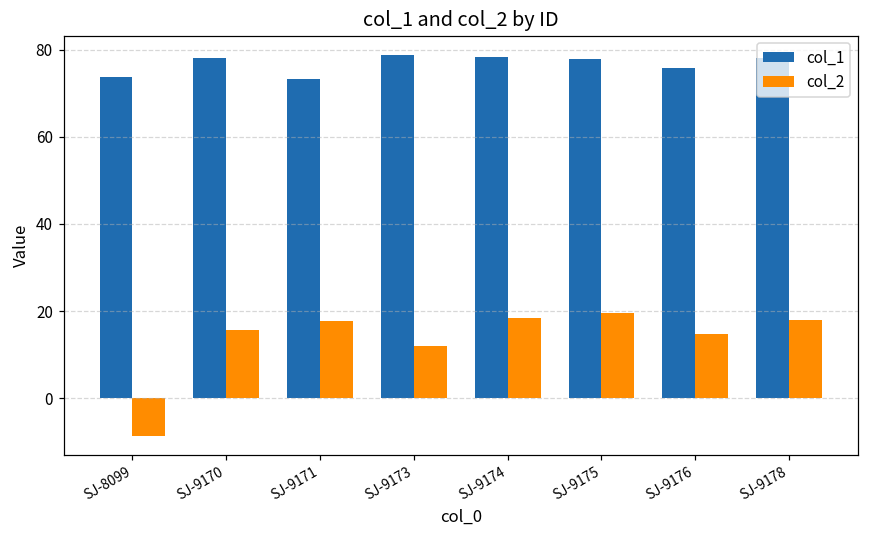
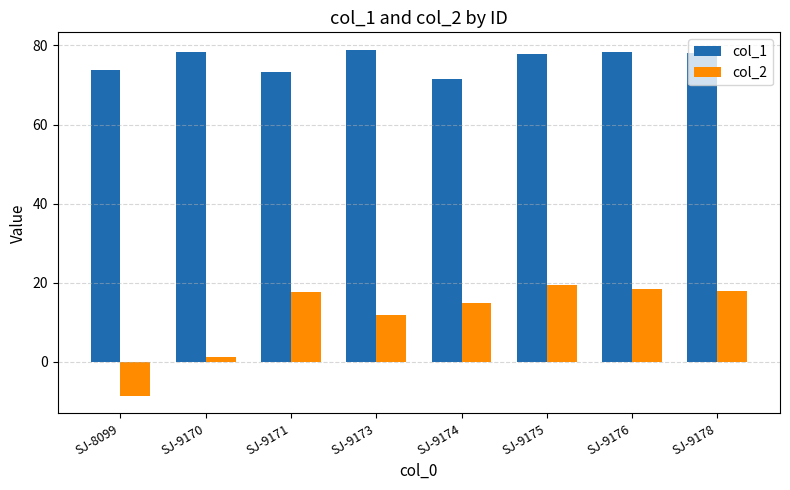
col_2, SJ-9170: 16 -> 1
col_1, SJ-9174: 78 -> 71
col_2, SJ-9174: 18 -> 15
col_1, SJ-9176: 76 -> 78
col_2, SJ-9176: 15 -> 18
